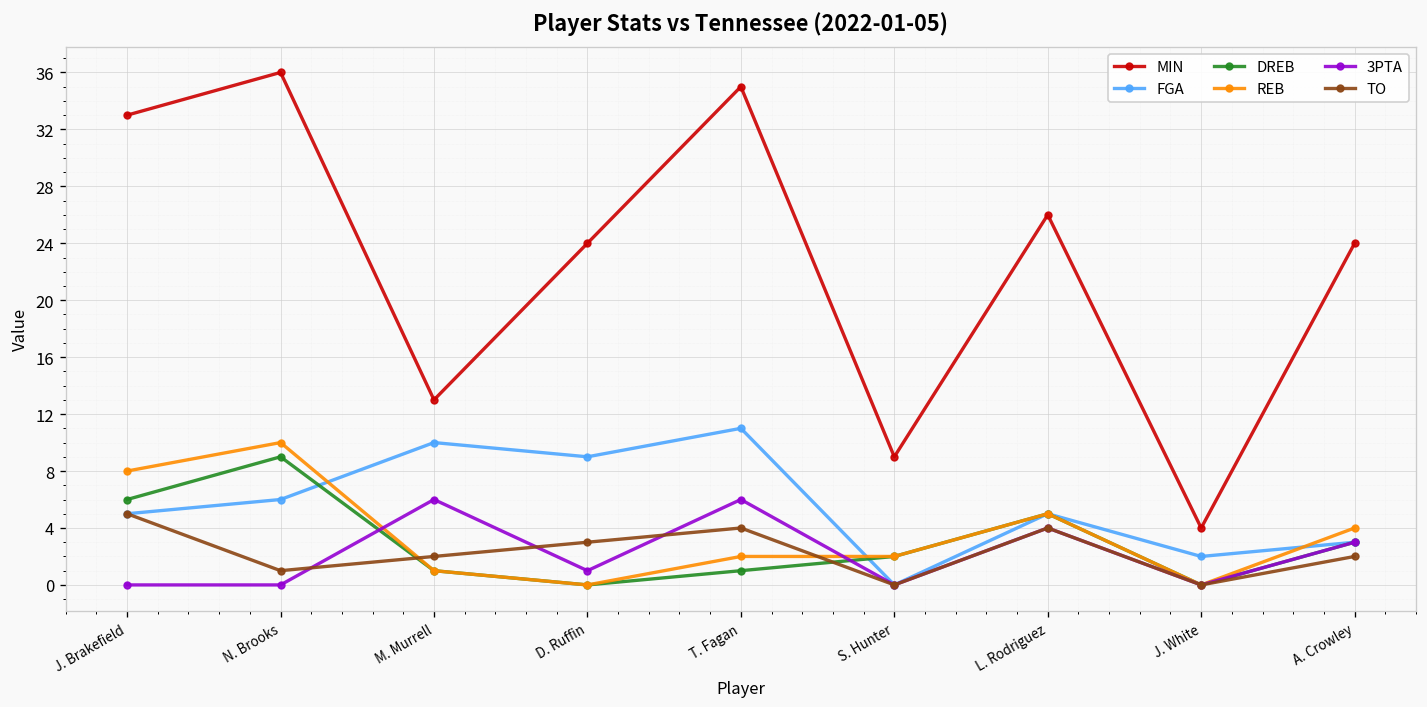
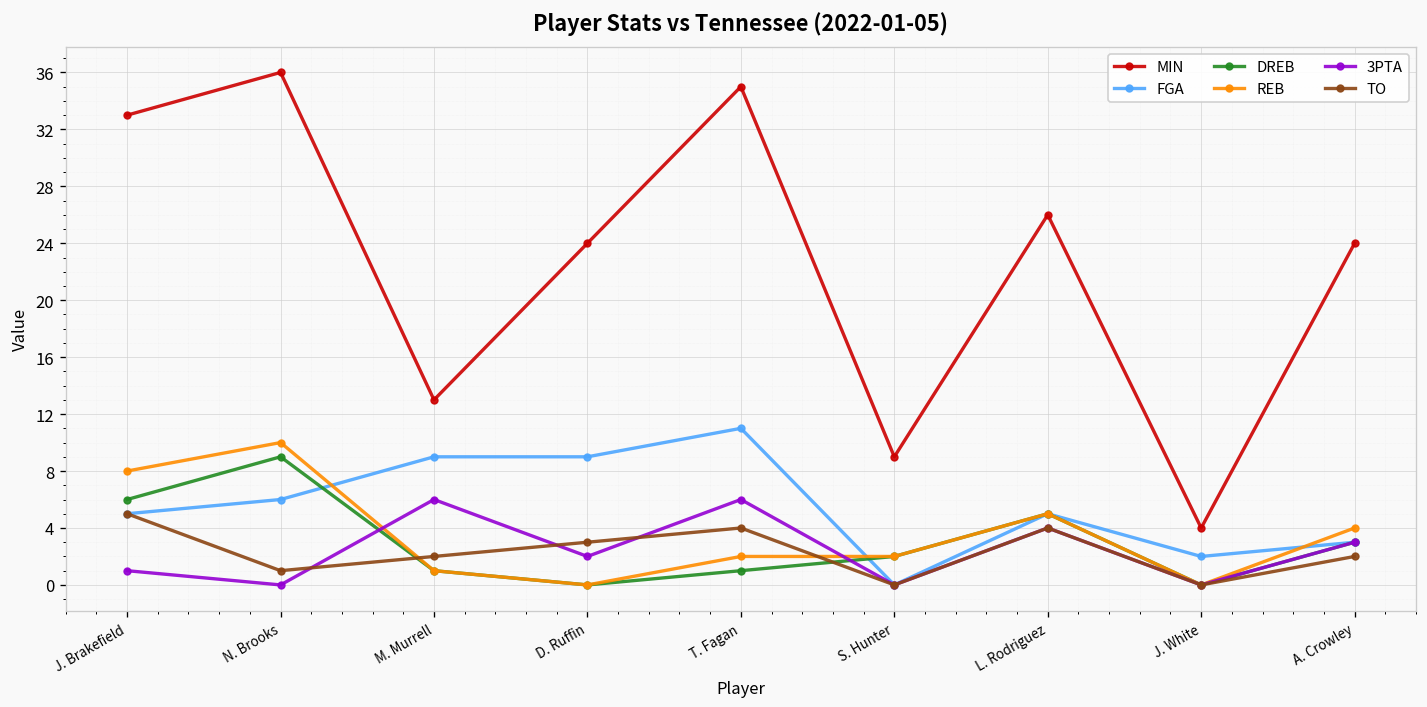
3PTA, J. Brakefield: 0 -> 1
FGA, M. Murrell: 10 -> 9
3PTA, D. Ruffin: 1 -> 2
